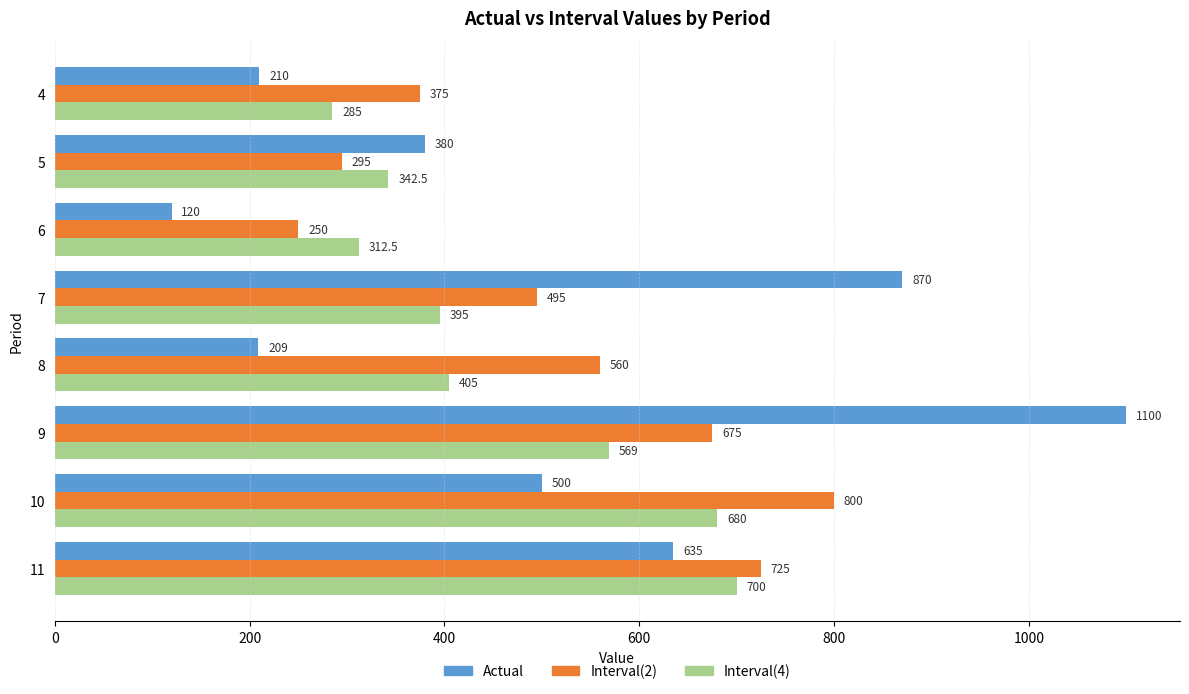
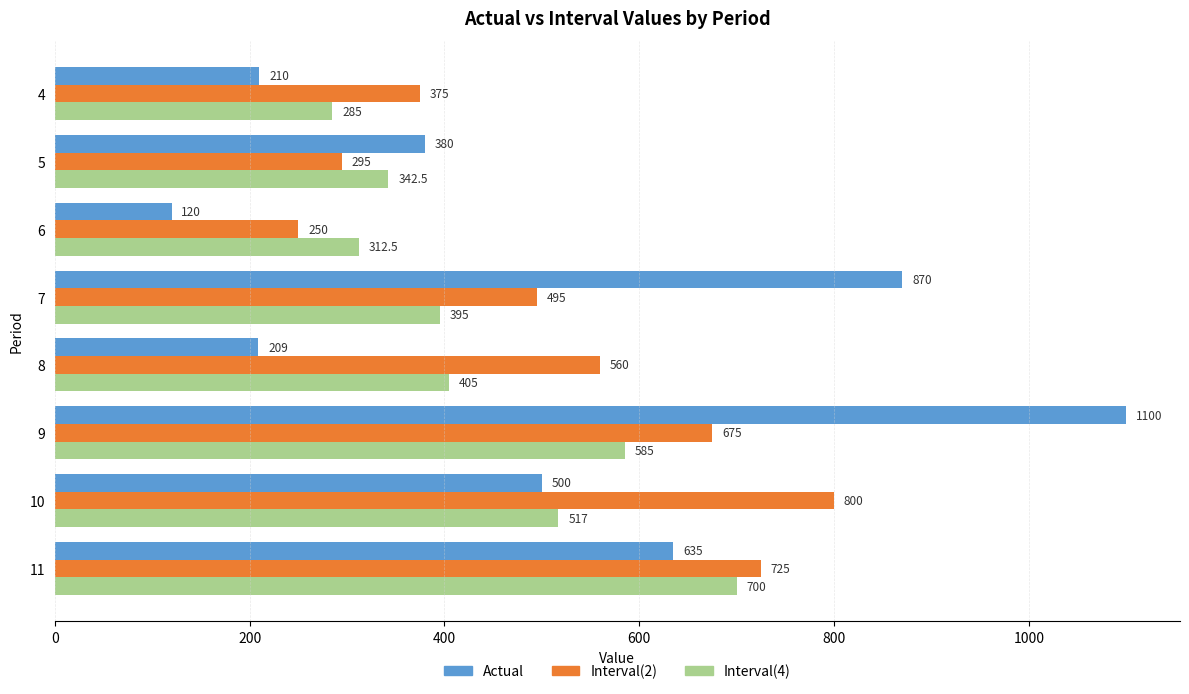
Interval(4), 9: 569 -> 585
Interval(4), 10: 680 -> 517
